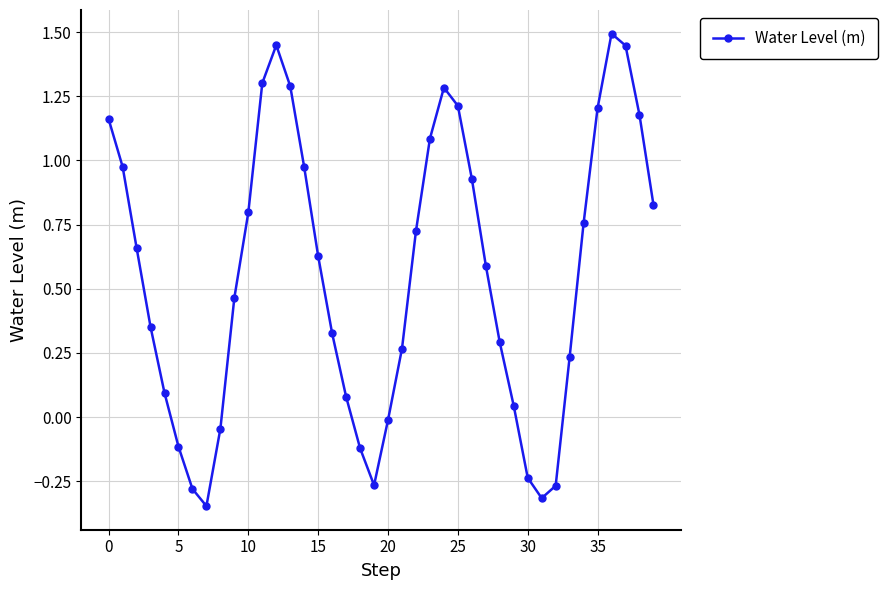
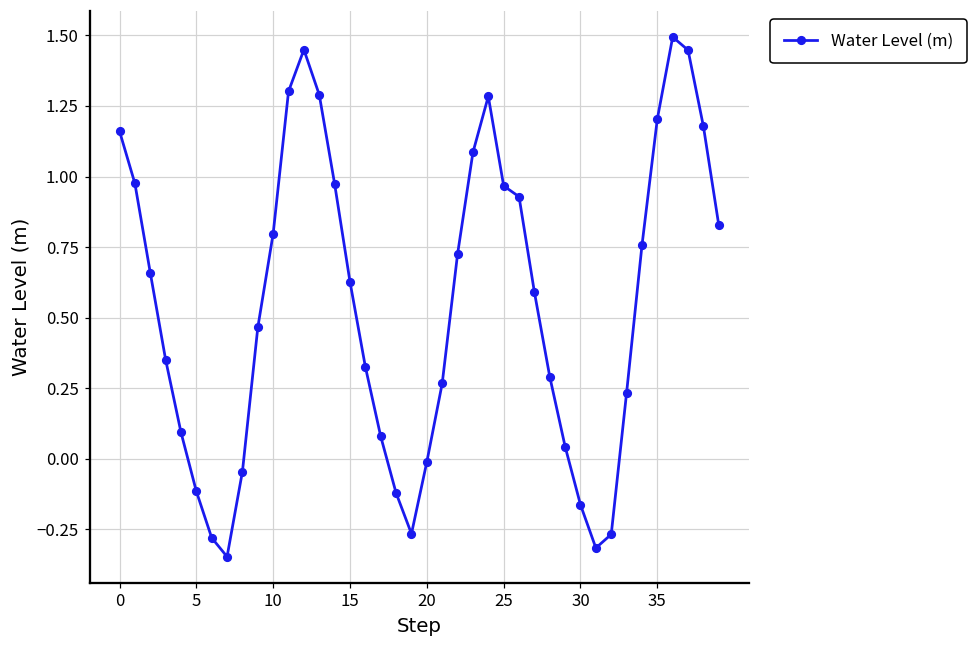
25: 1.21 -> 0.97
30: -0.24 -> -0.16
